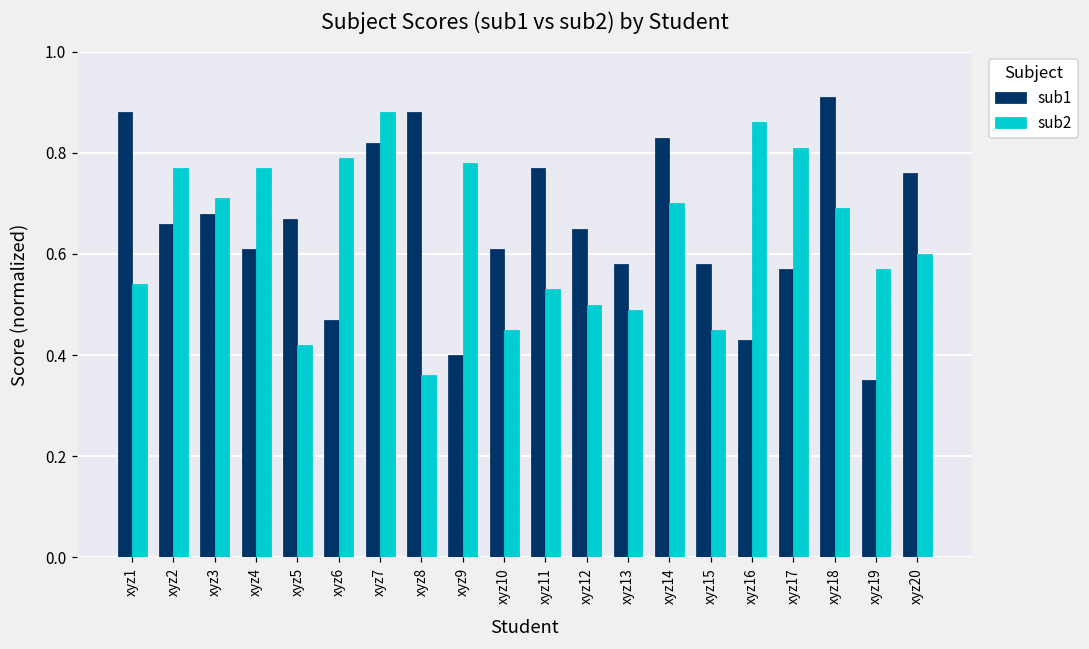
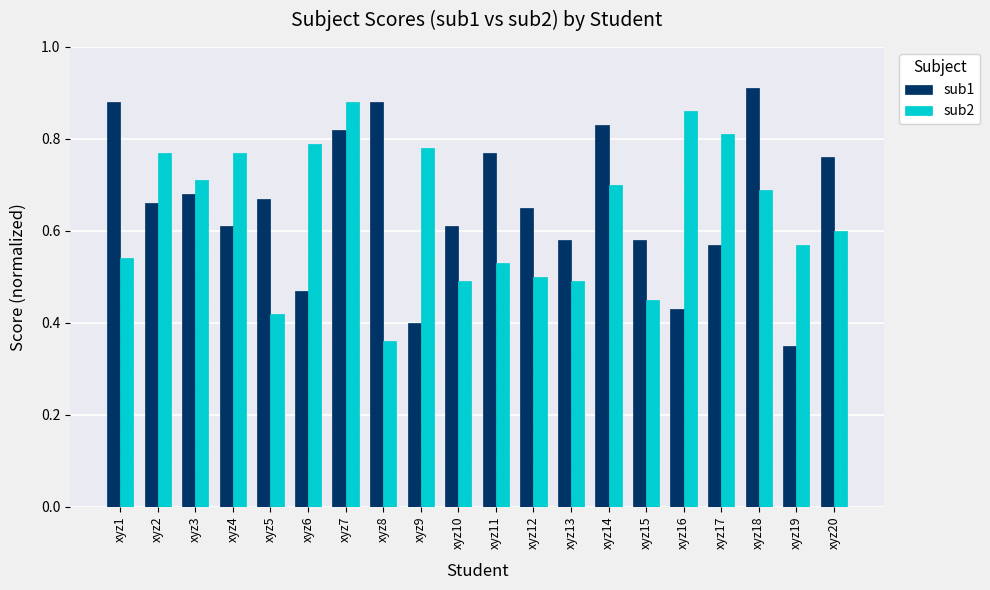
sub2, xyz10: 0.45 -> 0.49
